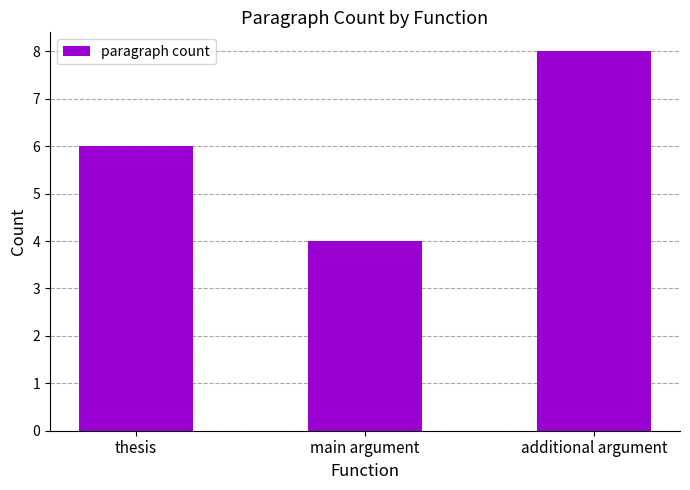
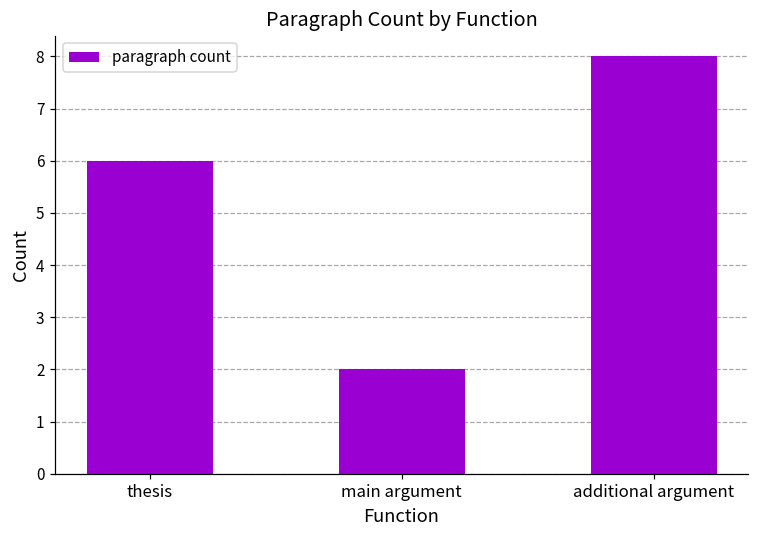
main argument: 4 -> 2
